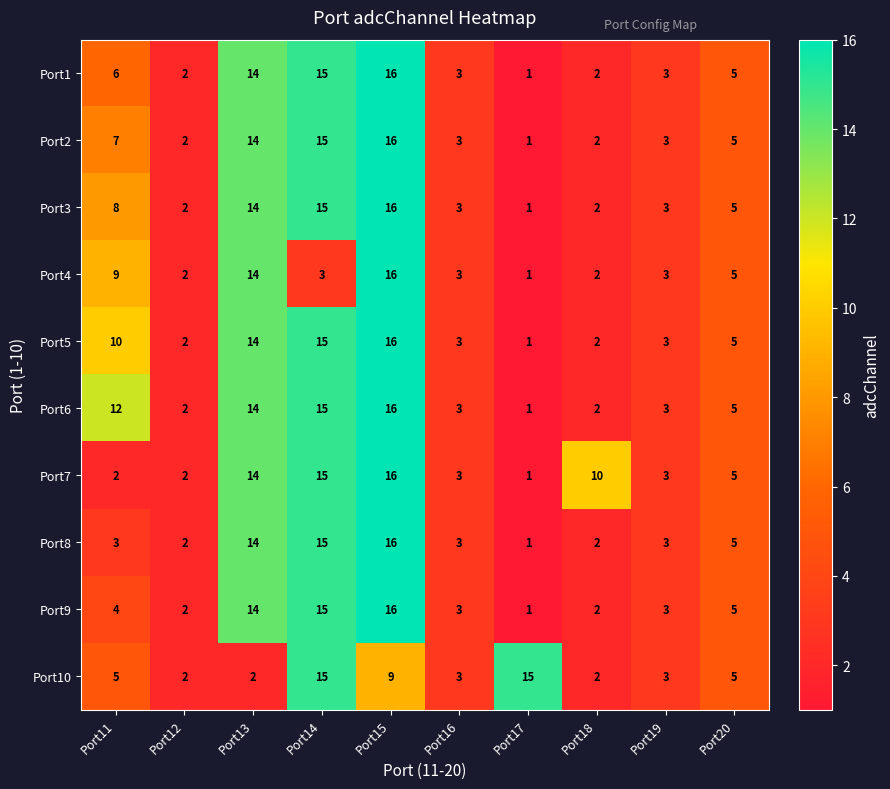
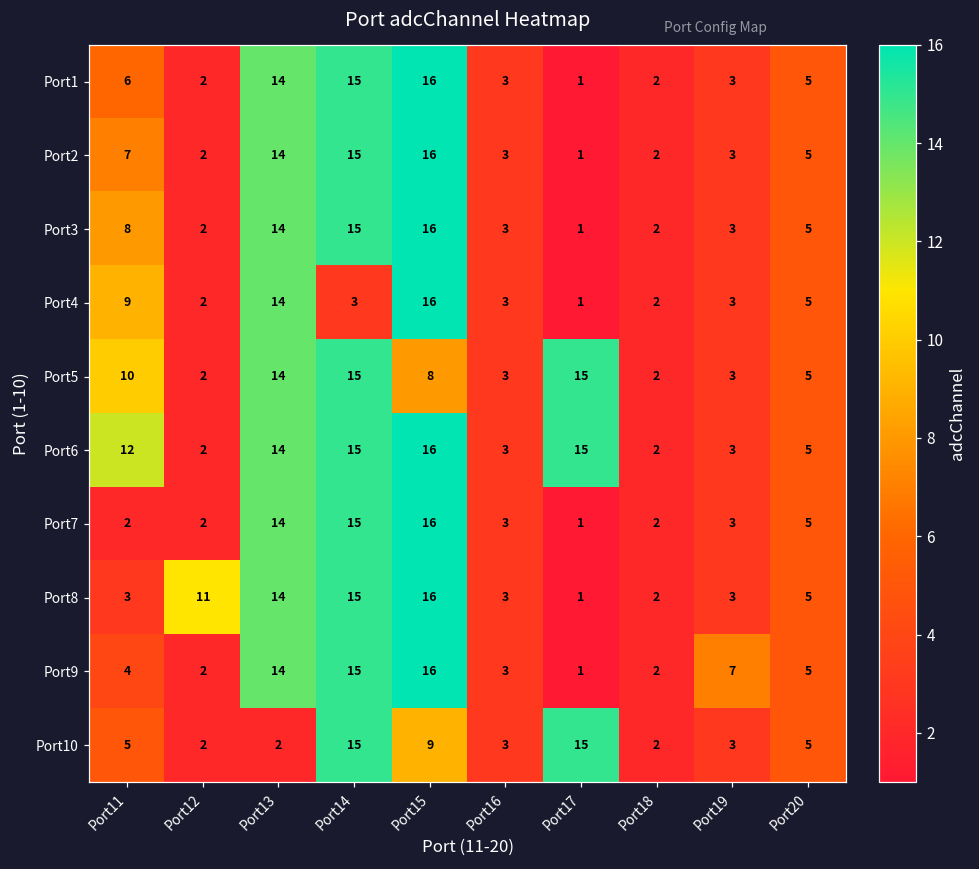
Port5, Port15: 16 -> 8
Port5, Port17: 1 -> 15
Port6, Port17: 1 -> 15
Port7, Port18: 10 -> 2
Port8, Port12: 2 -> 11
Port9, Port19: 3 -> 7
